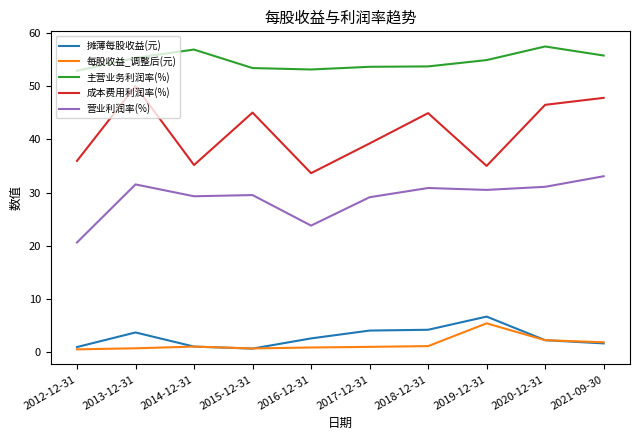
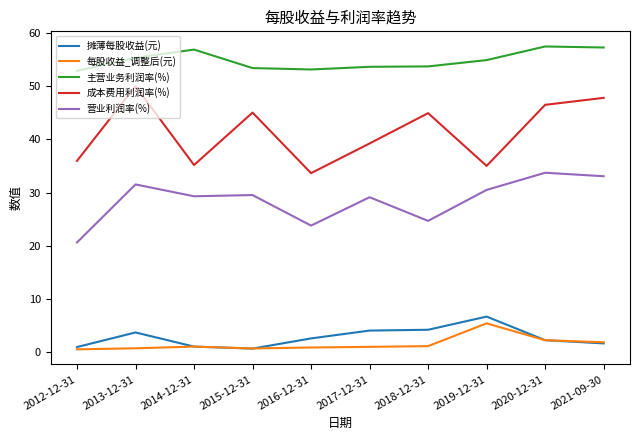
营业利润率(%), 2018-12-31: 31 -> 25
营业利润率(%), 2020-12-31: 31 -> 34
主营业务利润率(%), 2021-09-30: 56 -> 57
